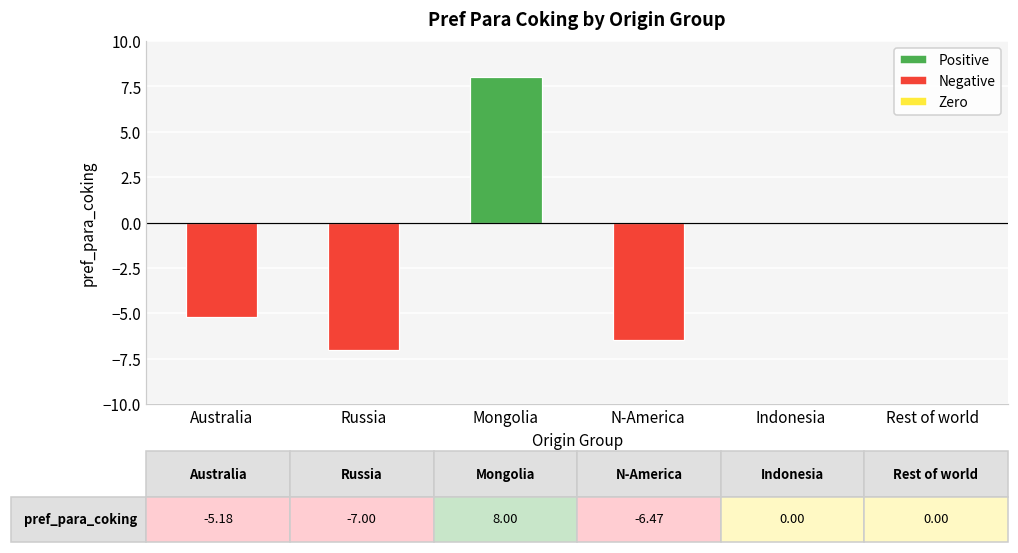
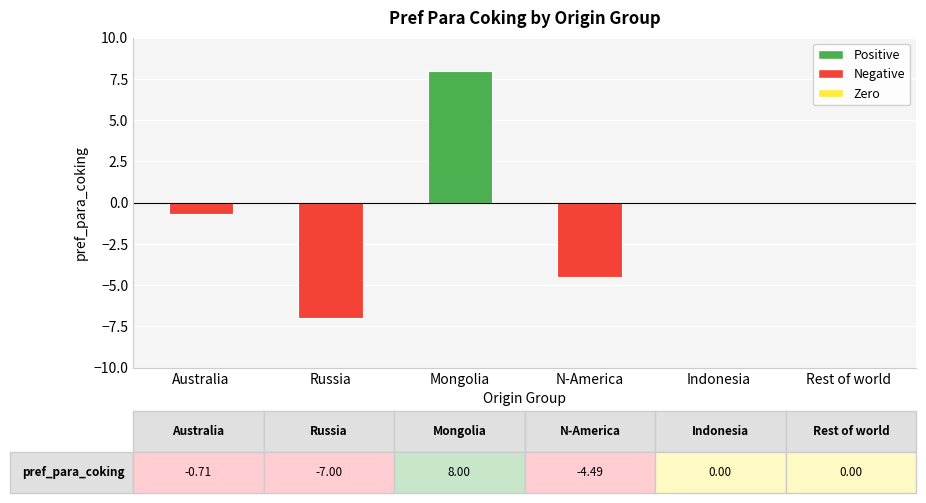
Australia: -5.18 -> -0.71
N-America: -6.47 -> -4.49
